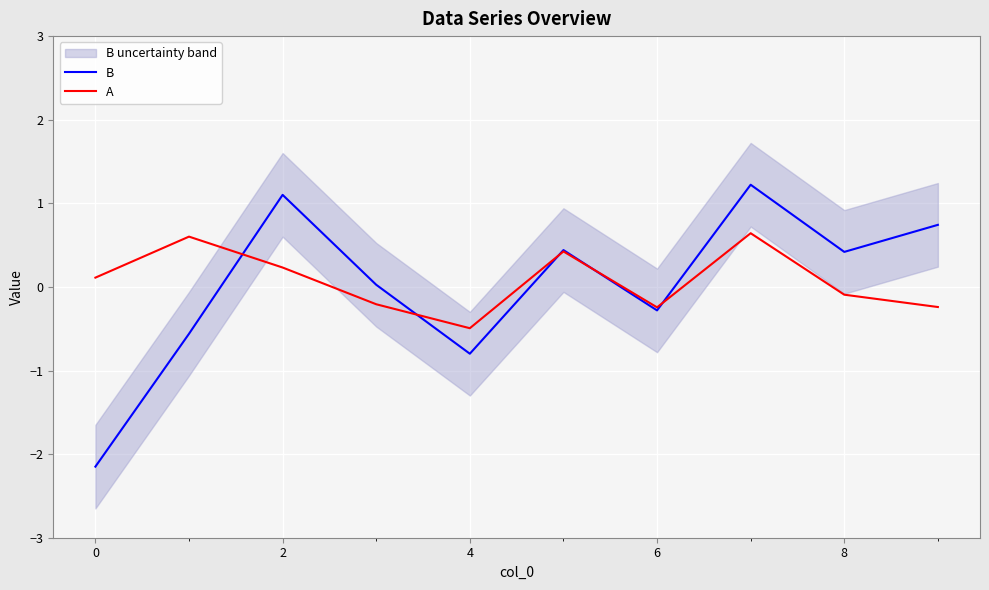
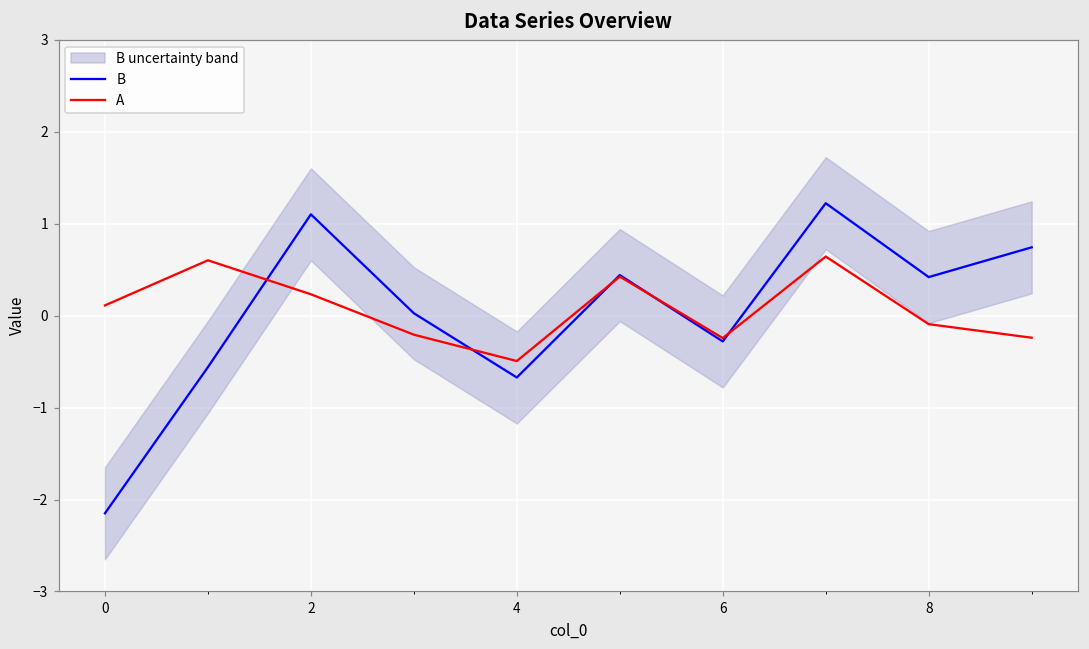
B, 4: -0.8 -> -0.7
